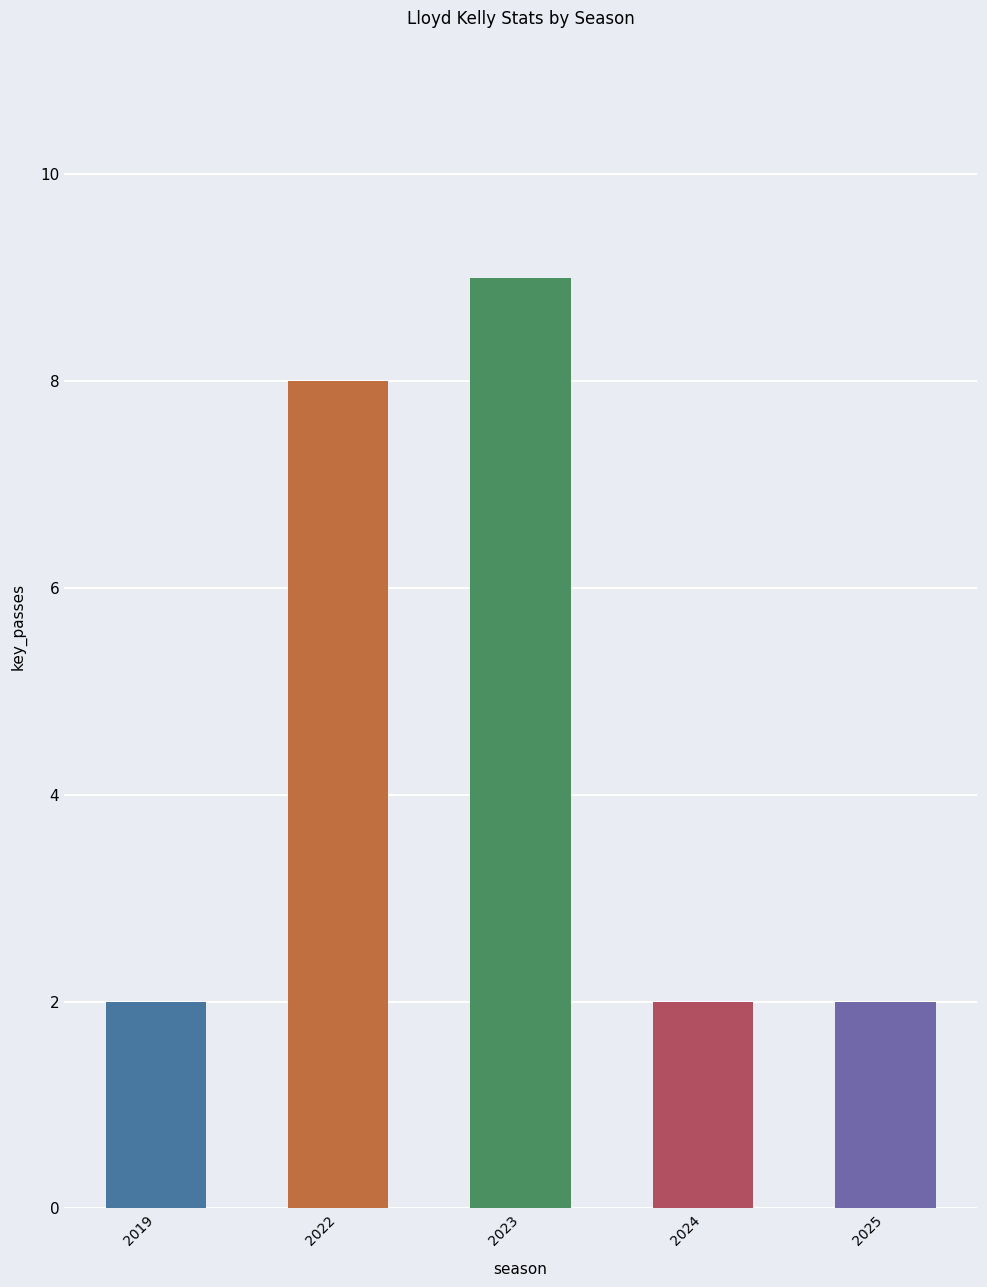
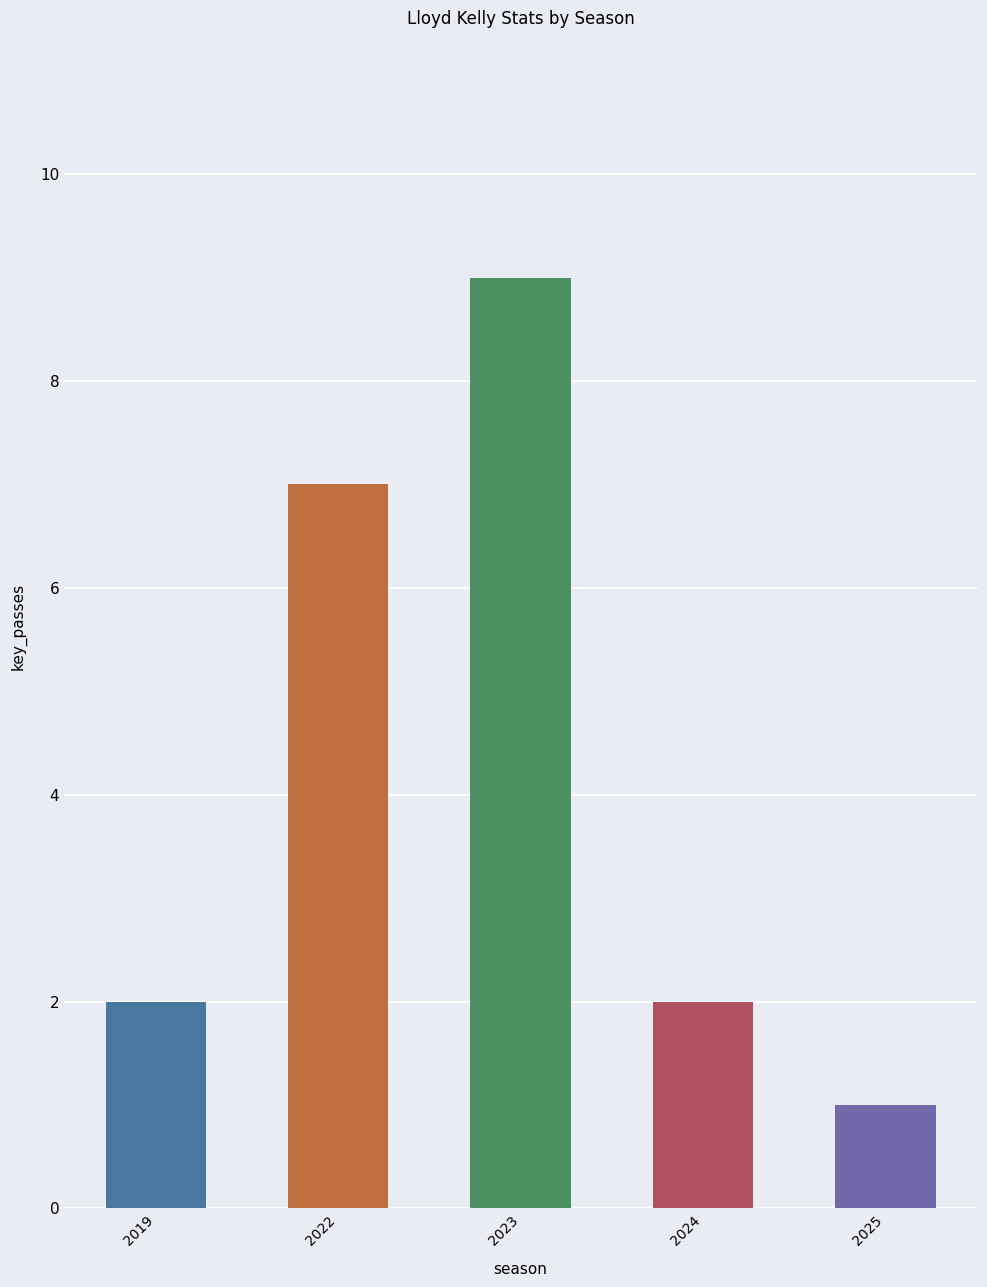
2022: 8 -> 7
2025: 2 -> 1
